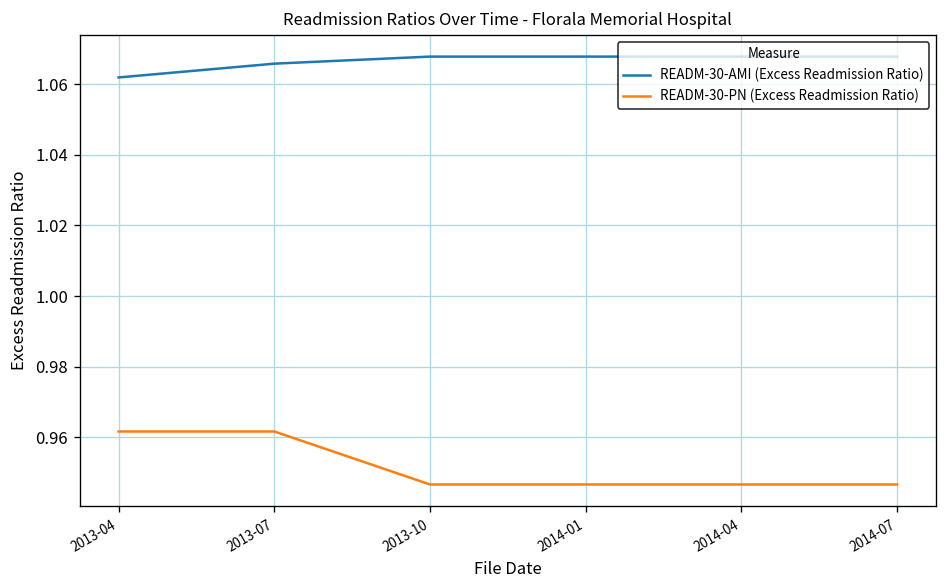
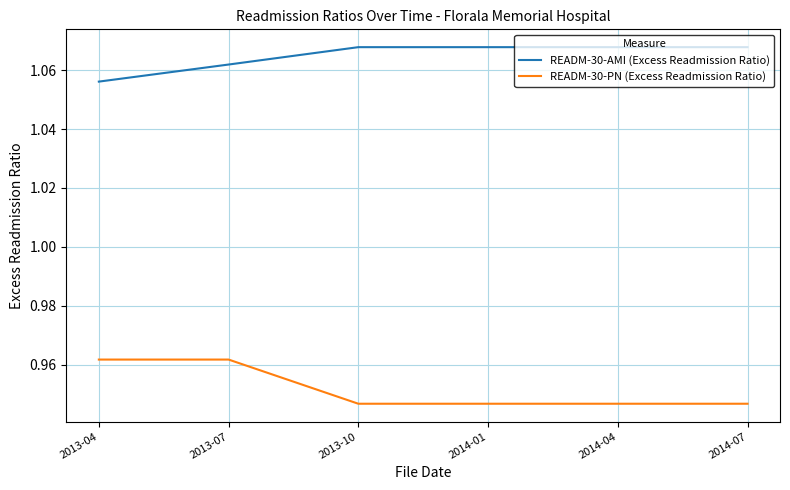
READM-30-AMI (Excess Readmission Ratio), 2013-04: 1.062 -> 1.056
READM-30-AMI (Excess Readmission Ratio), 2013-07: 1.066 -> 1.062
